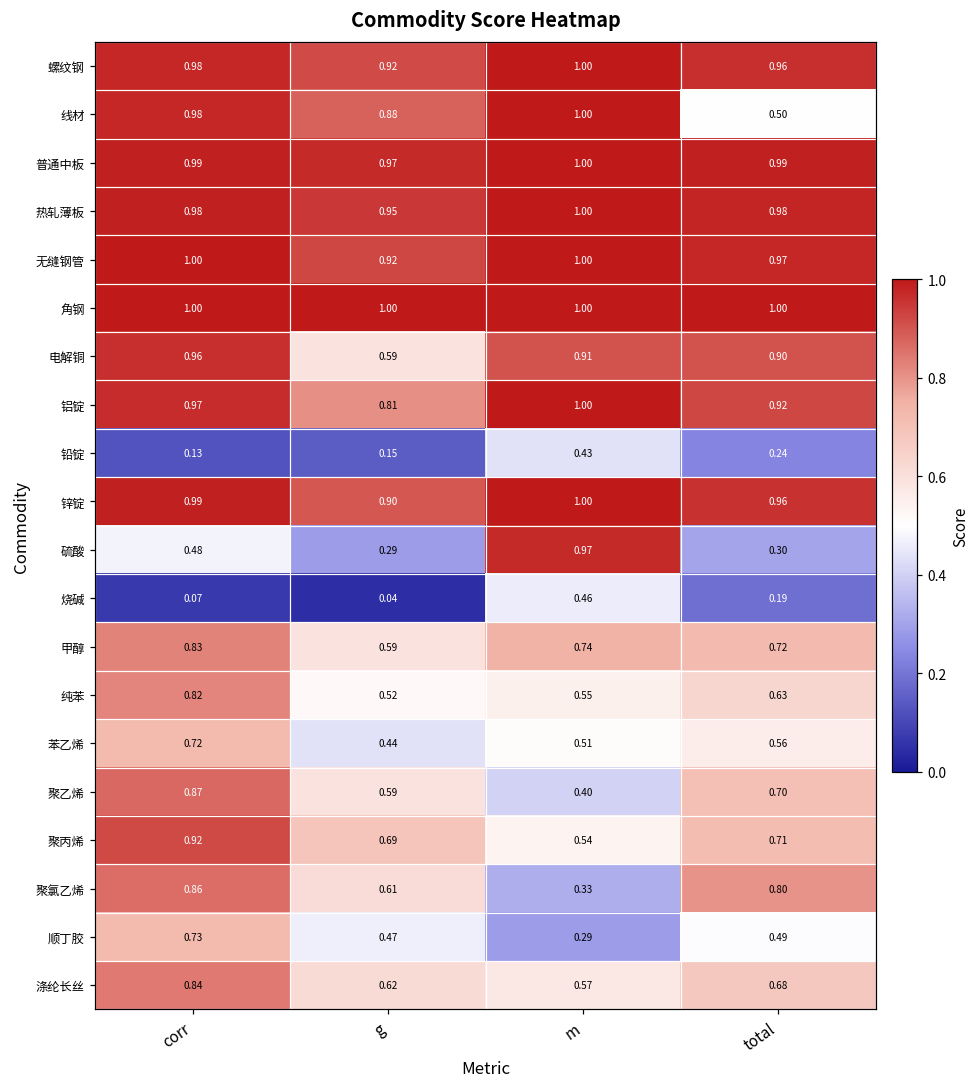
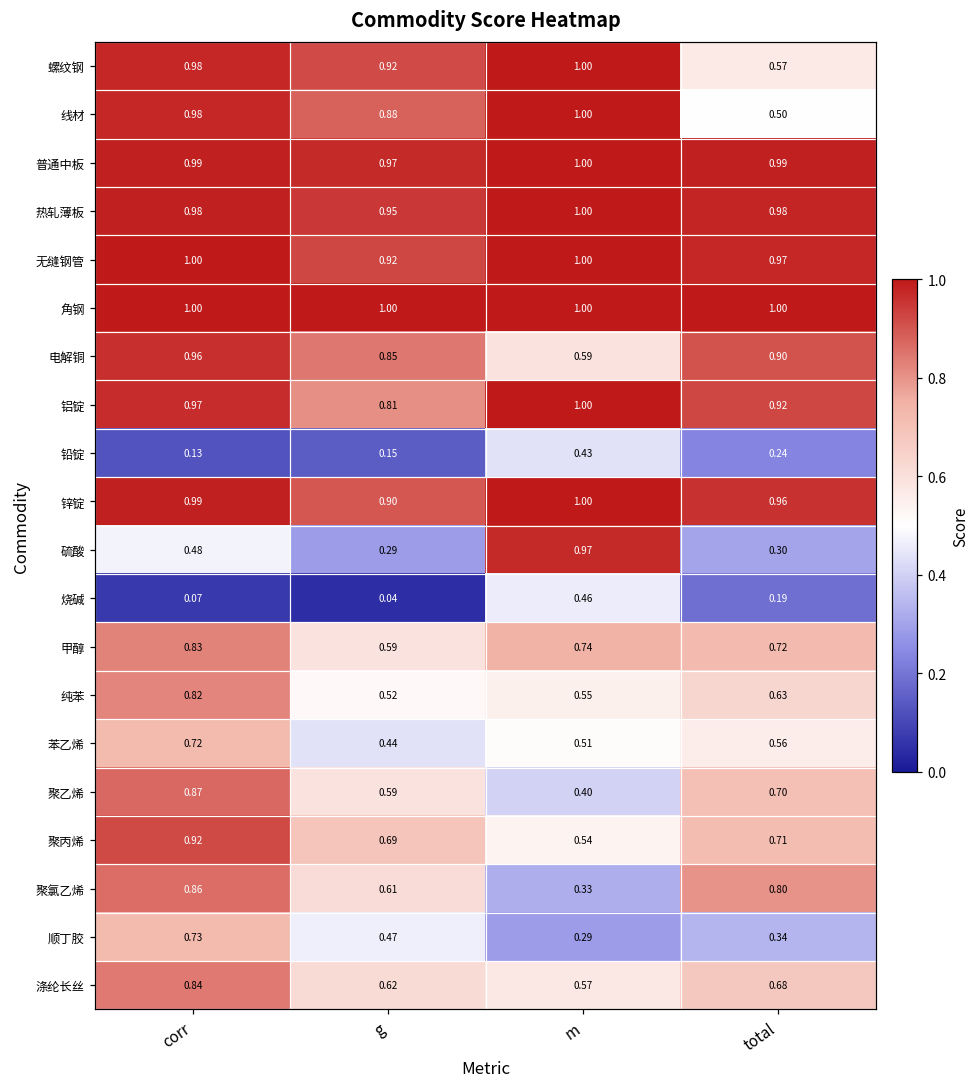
螺纹钢, total: 0.96 -> 0.57
电解铜, g: 0.59 -> 0.85
电解铜, m: 0.91 -> 0.59
顺丁胶, total: 0.49 -> 0.34
